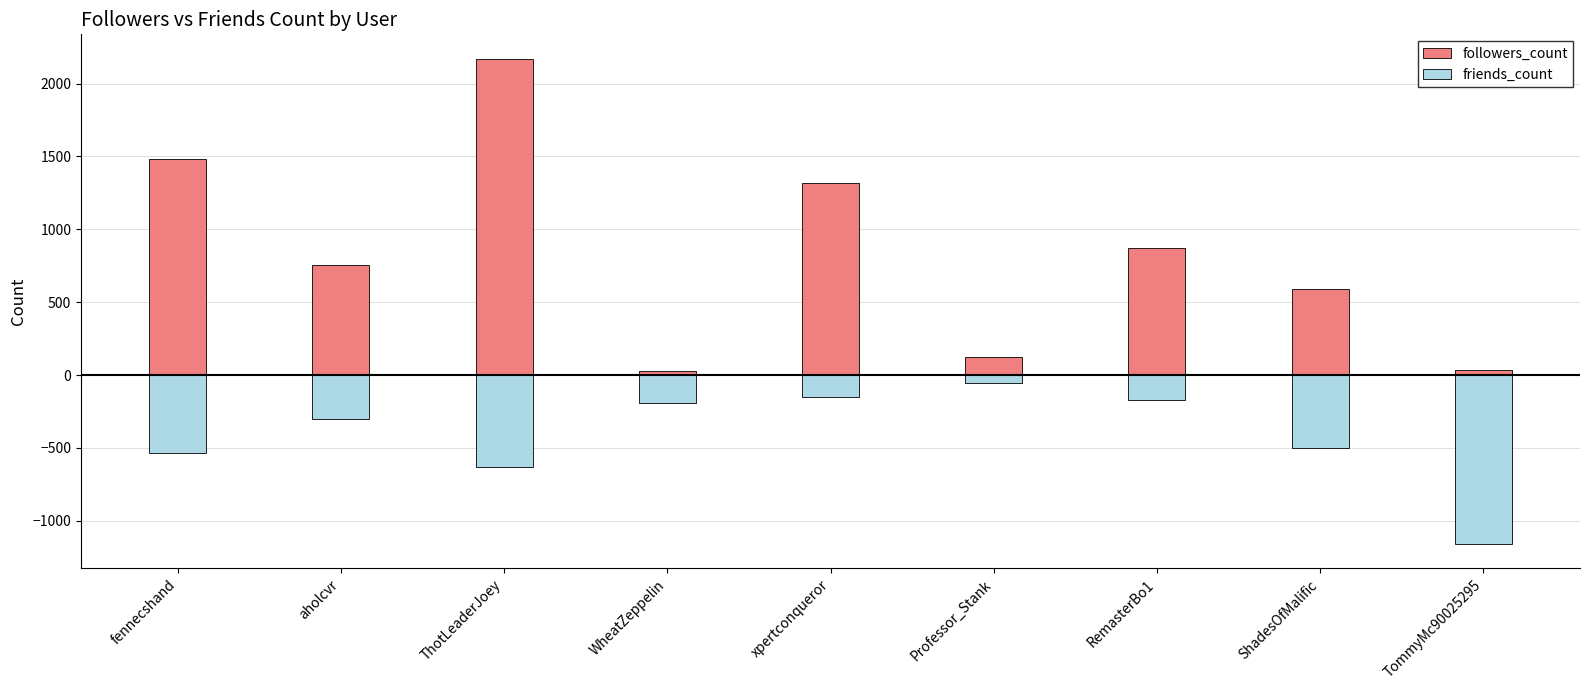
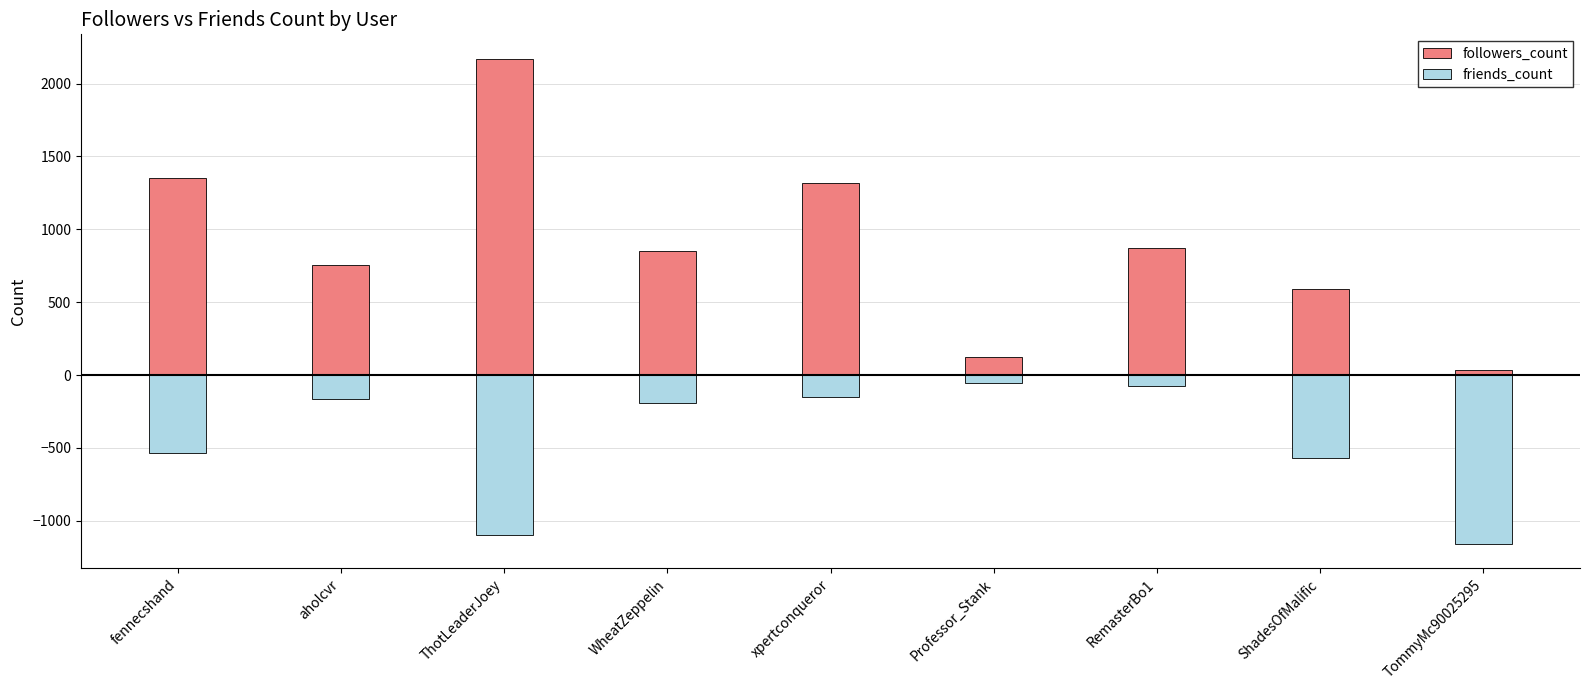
followers_count, fennecshand: 1490 -> 1350
friends_count, aholcvr: -310 -> -160
friends_count, ThotLeaderJoey: -630 -> -1100
followers_count, WheatZeppelin: 30 -> 850
friends_count, RemasterBo1: -170 -> -70
friends_count, ShadesOfMalific: -500 -> -570
